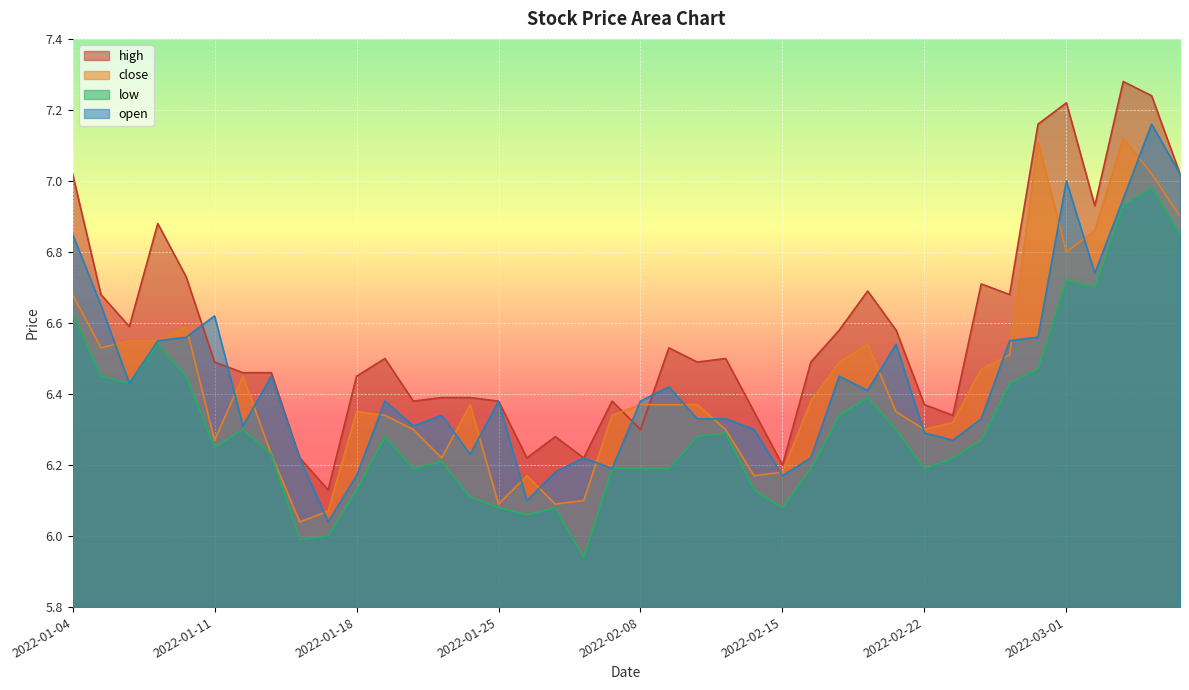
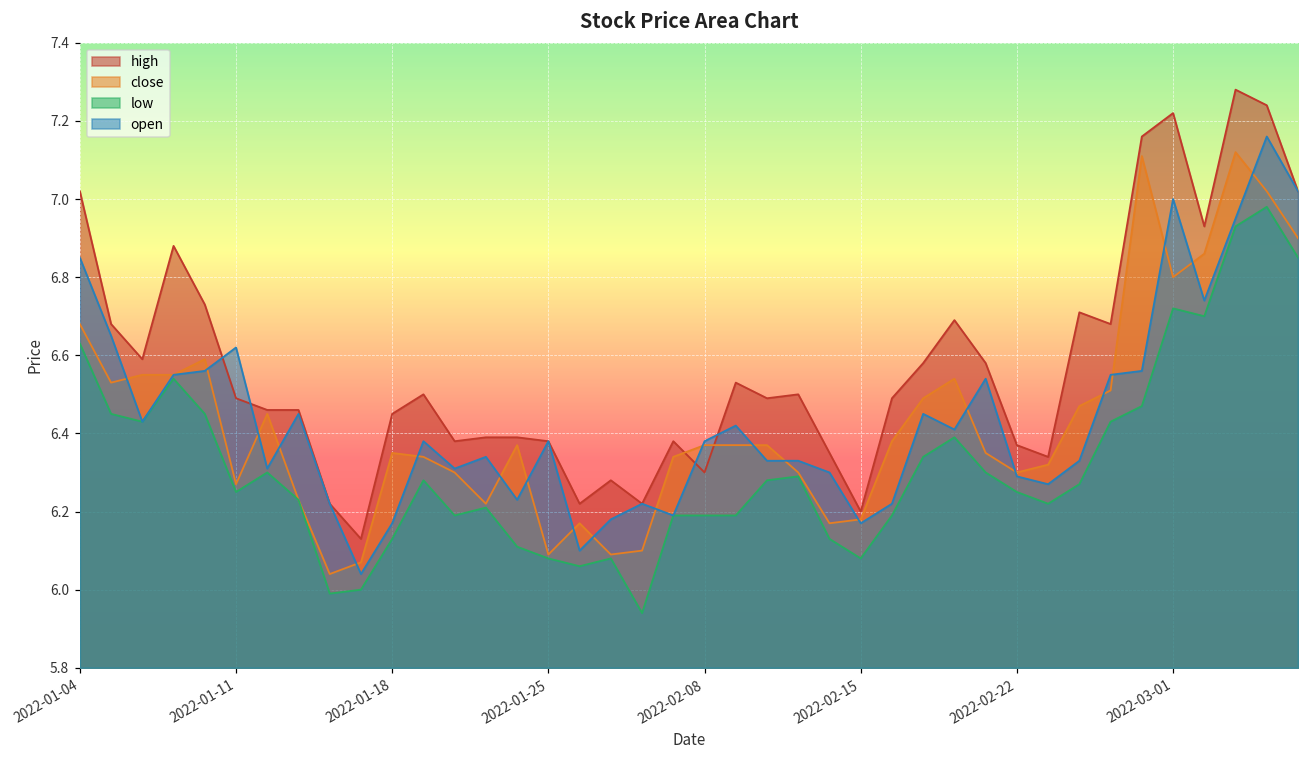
low, 2022-02-22: 6.19 -> 6.25
